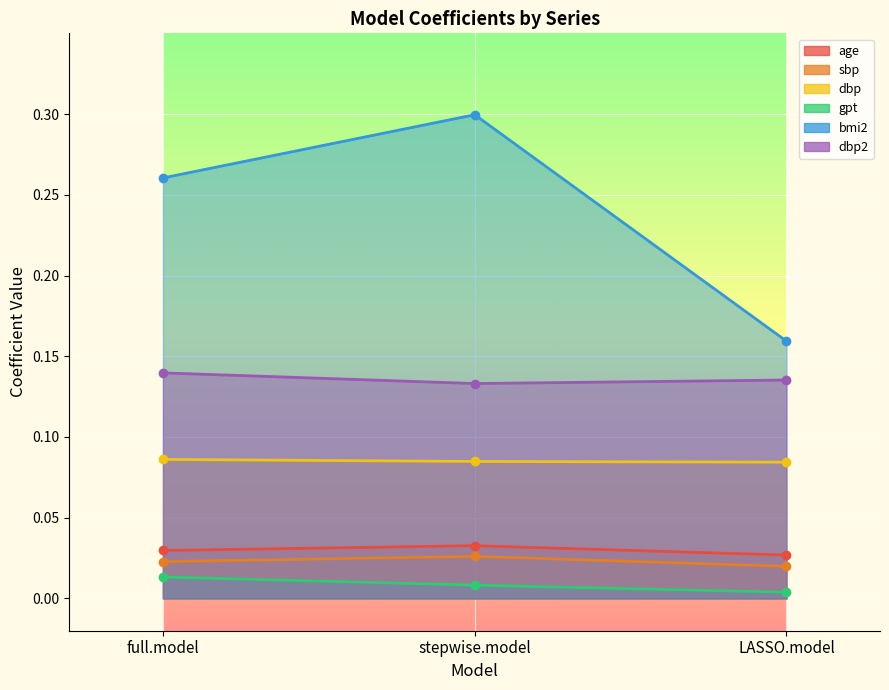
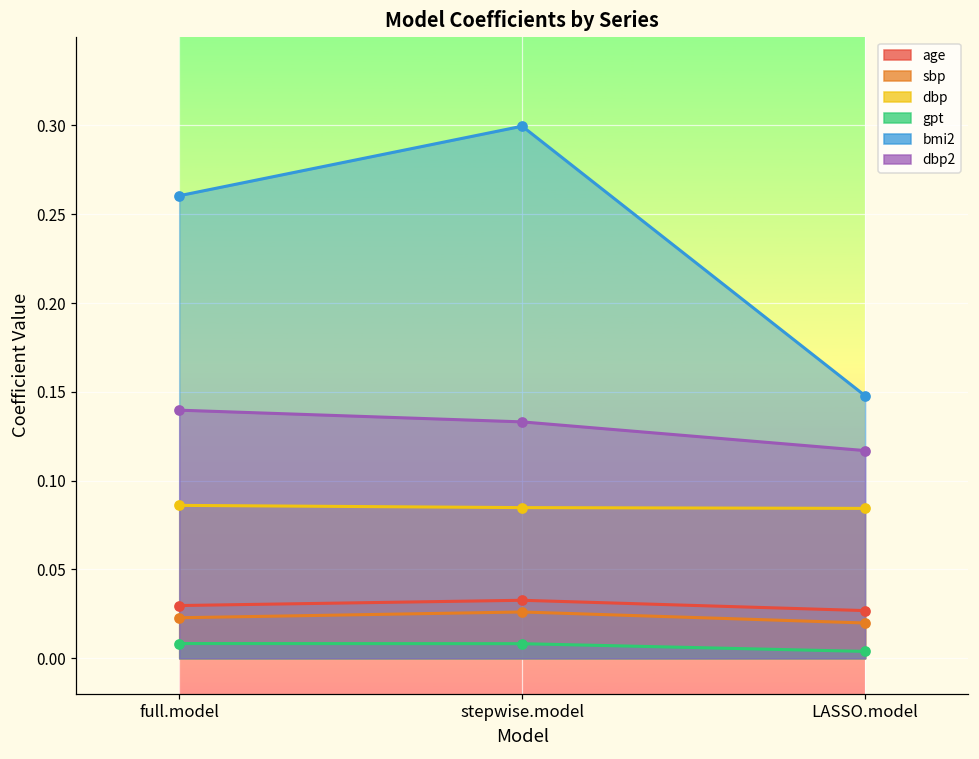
gpt, full.model: 0.013 -> 0.008
bmi2, LASSO.model: 0.159 -> 0.148
dbp2, LASSO.model: 0.135 -> 0.117
